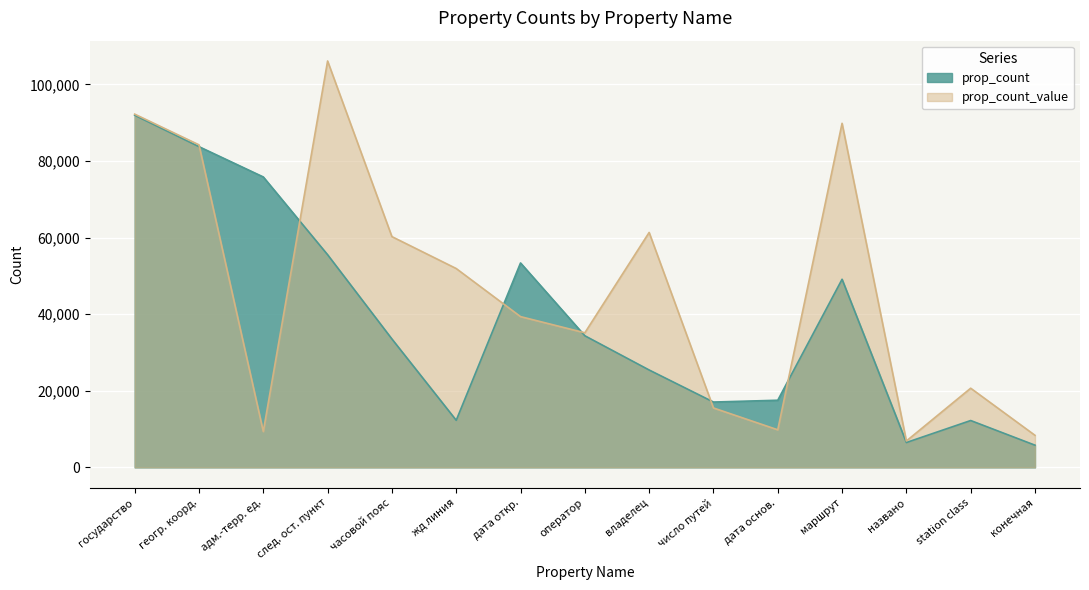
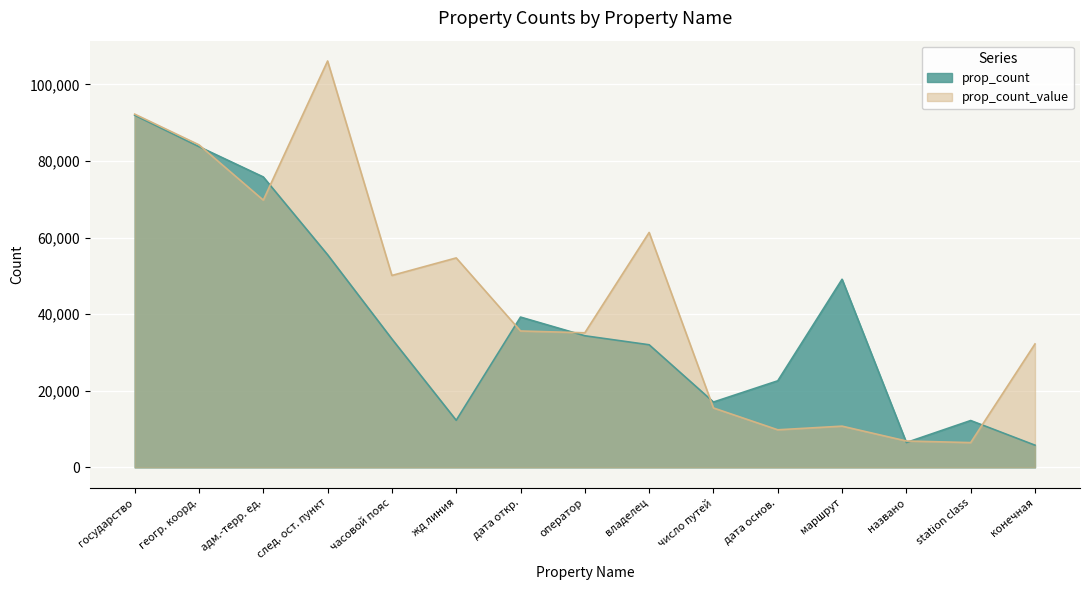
prop_count_value, адм.-терр. ед.: 9,000 -> 70,000
prop_count_value, часовой пояс: 60,000 -> 50,000
prop_count_value, жд линия: 52,000 -> 55,000
prop_count, дата откр.: 53,000 -> 39,000
prop_count_value, дата откр.: 39,000 -> 36,000
prop_count, владелец: 25,000 -> 32,000
prop_count, дата основ.: 18,000 -> 23,000
prop_count_value, маршрут: 90,000 -> 11,000
prop_count_value, station class: 21,000 -> 6,000
prop_count_value, конечная: 8,000 -> 32,000
